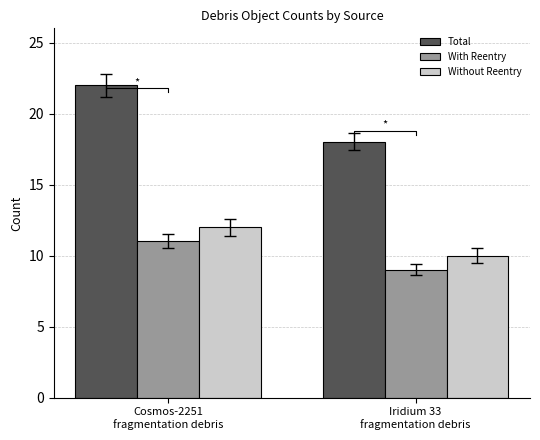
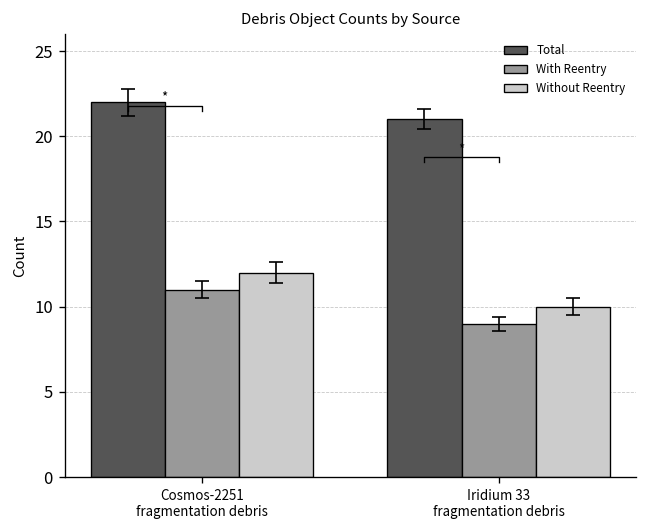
Total, Iridium 33 fragmentation debris: 18 -> 21
